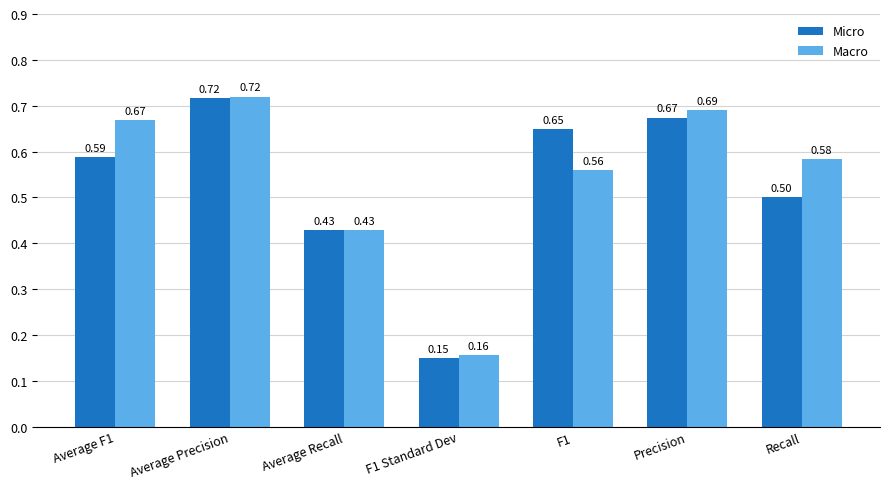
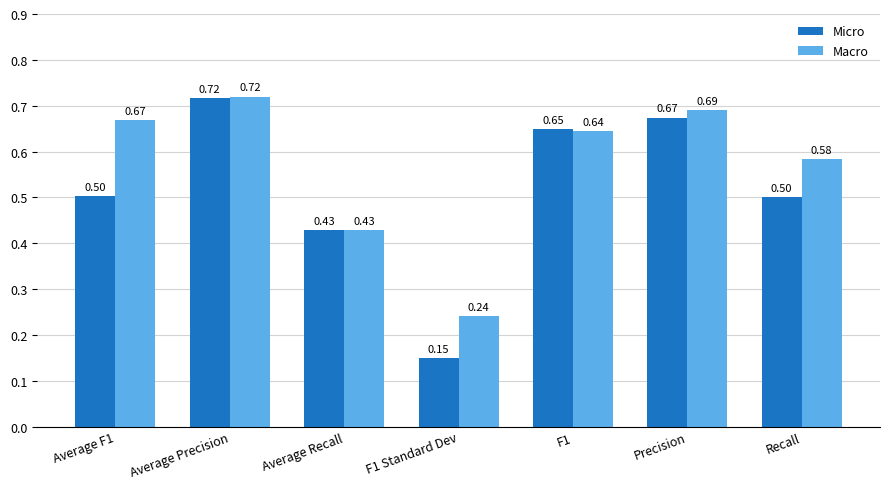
Micro, Average F1: 0.59 -> 0.50
Macro, F1 Standard Dev: 0.16 -> 0.24
Macro, F1: 0.56 -> 0.64
